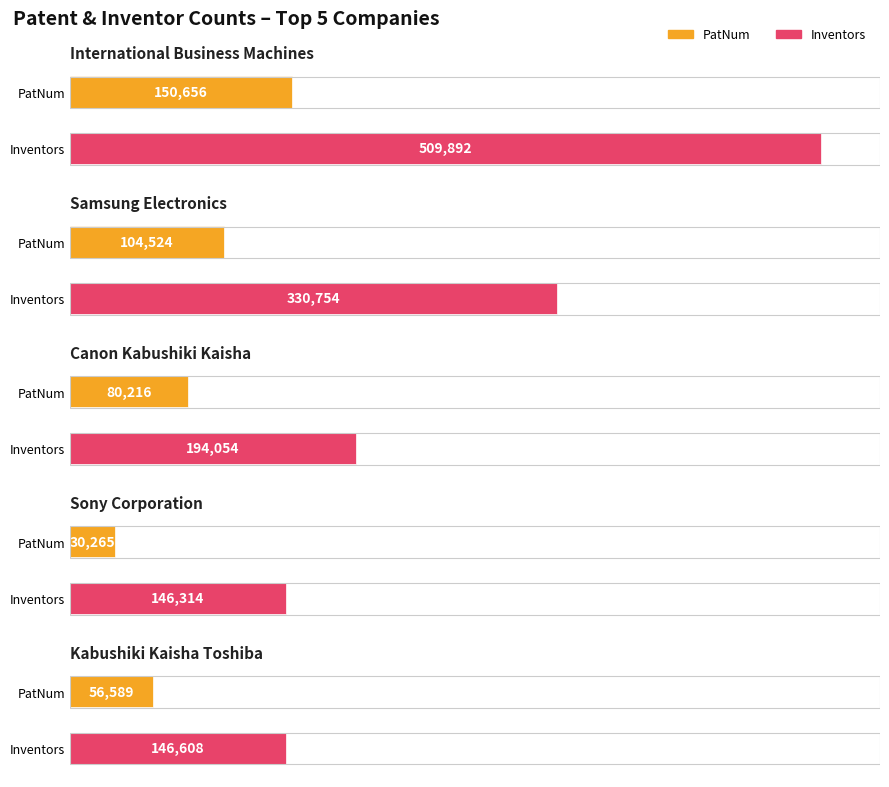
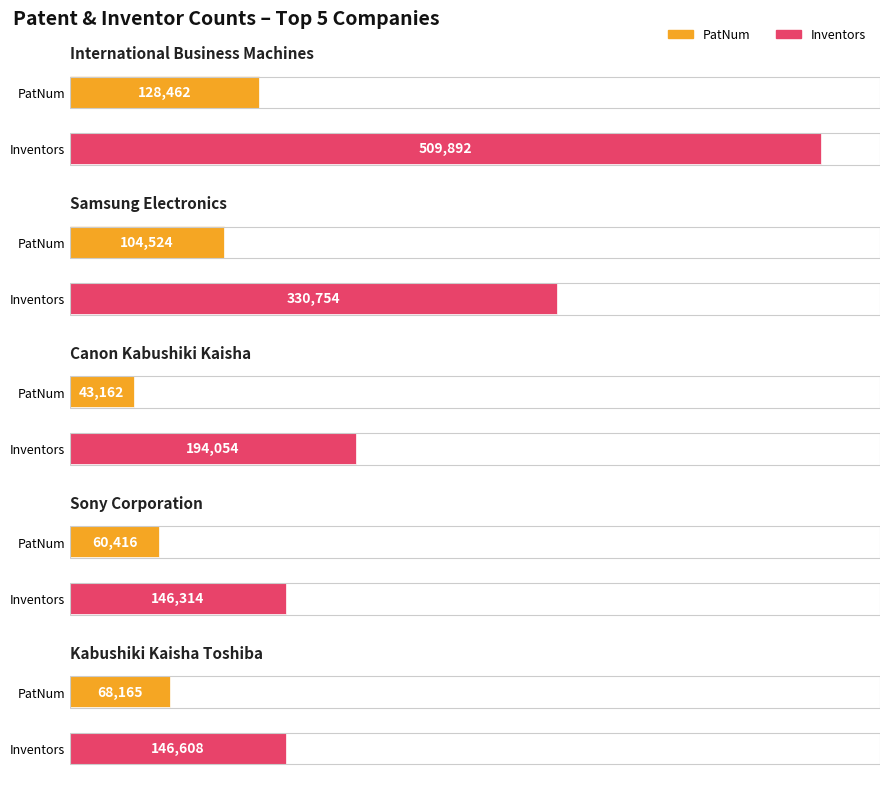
International Business Machines, PatNum: 150,656 -> 128,462
Canon Kabushiki Kaisha, PatNum: 80,216 -> 43,162
Sony Corporation, PatNum: 30,265 -> 60,416
Kabushiki Kaisha Toshiba, PatNum: 56,589 -> 68,165
